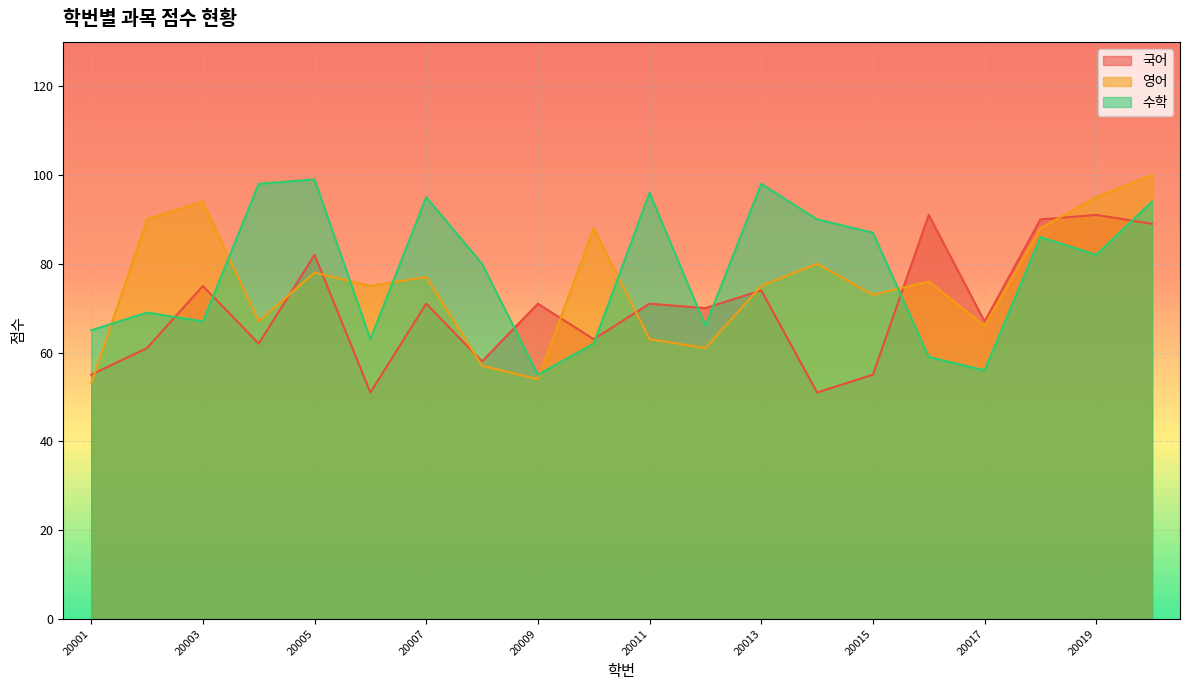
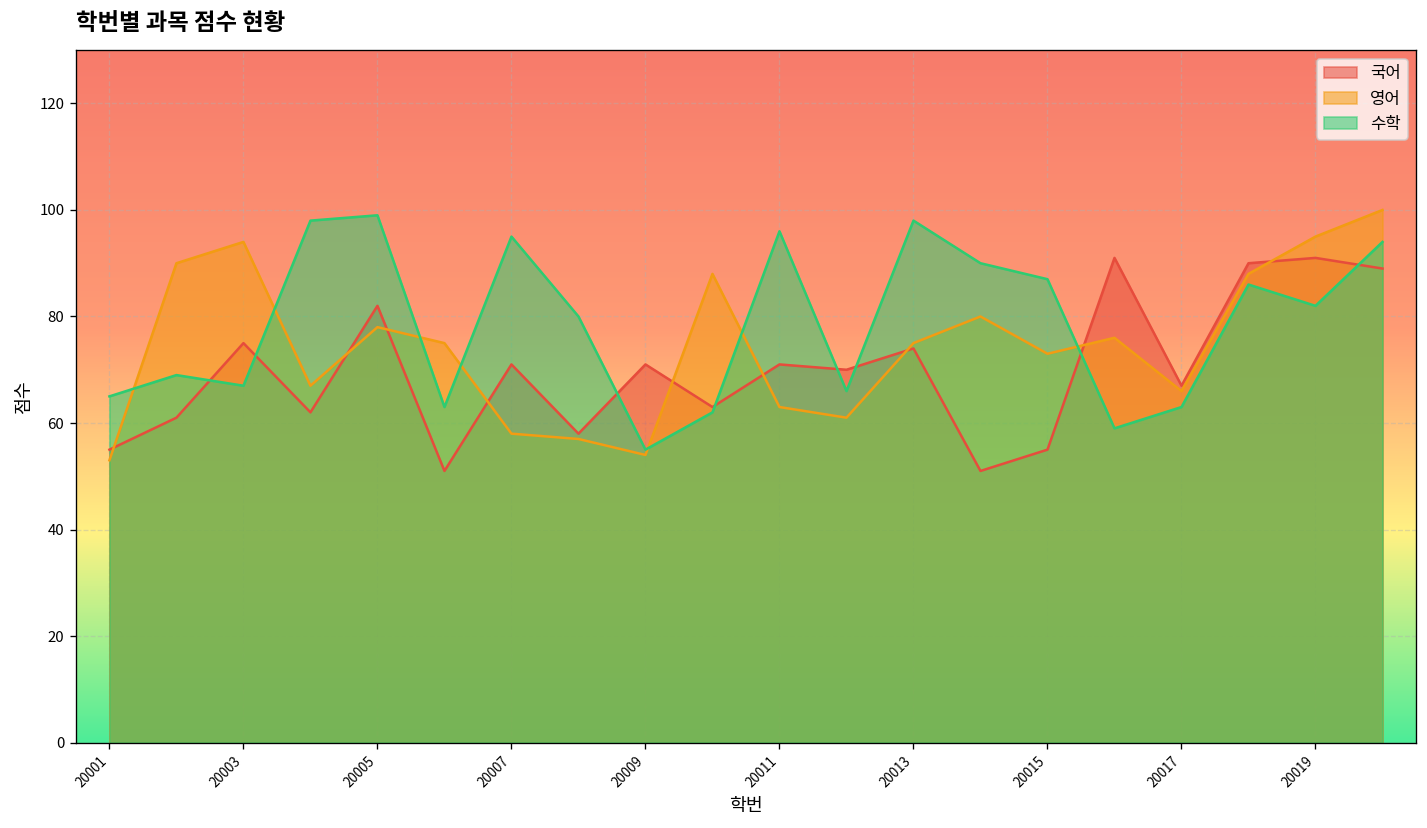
영어, 20007: 77 -> 58
수학, 20017: 56 -> 63
